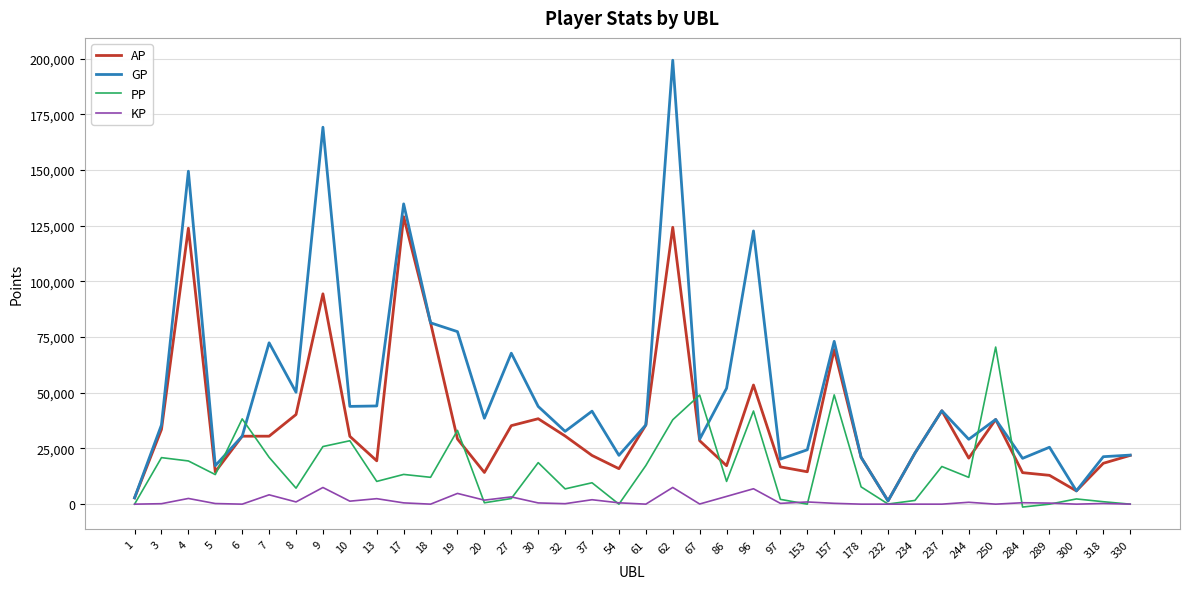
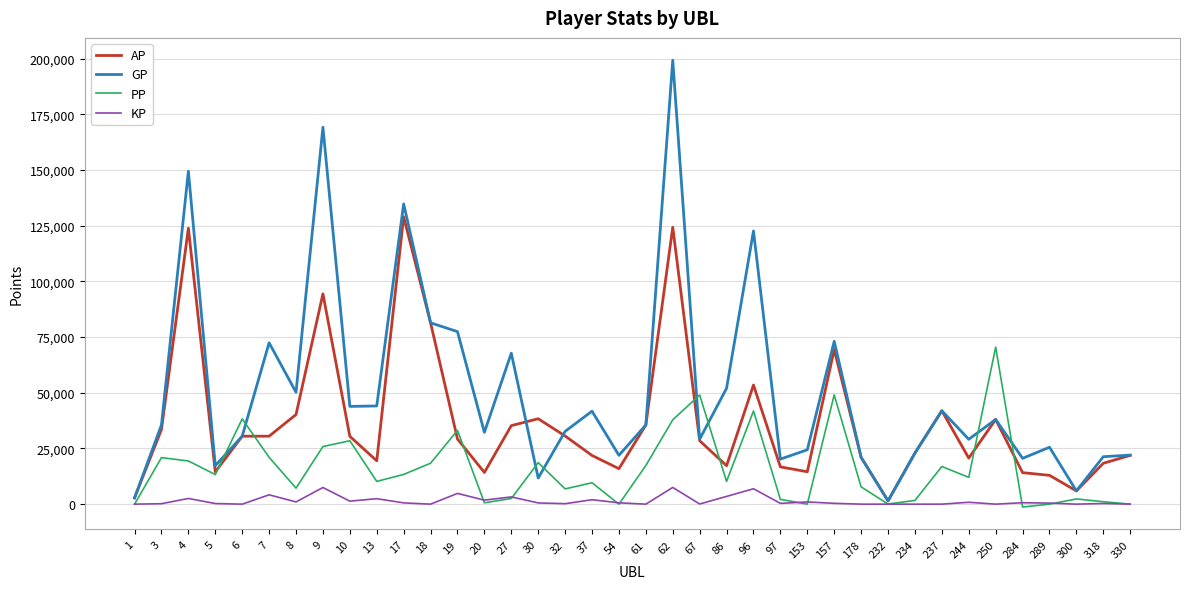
PP, 18: 12,000 -> 18,000
GP, 20: 39,000 -> 32,000
GP, 30: 44,000 -> 12,000
